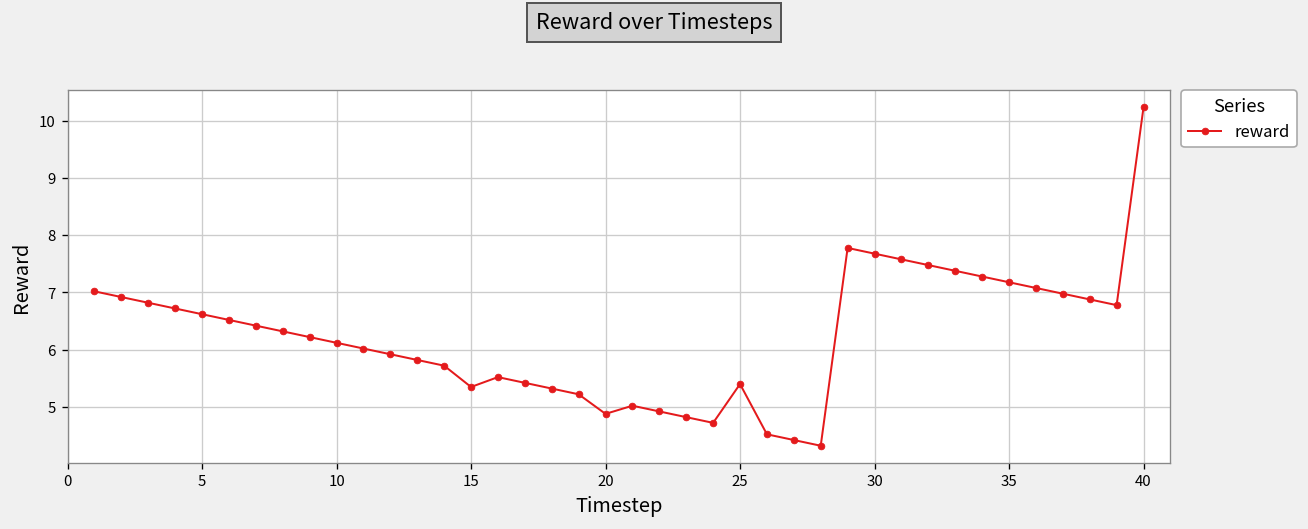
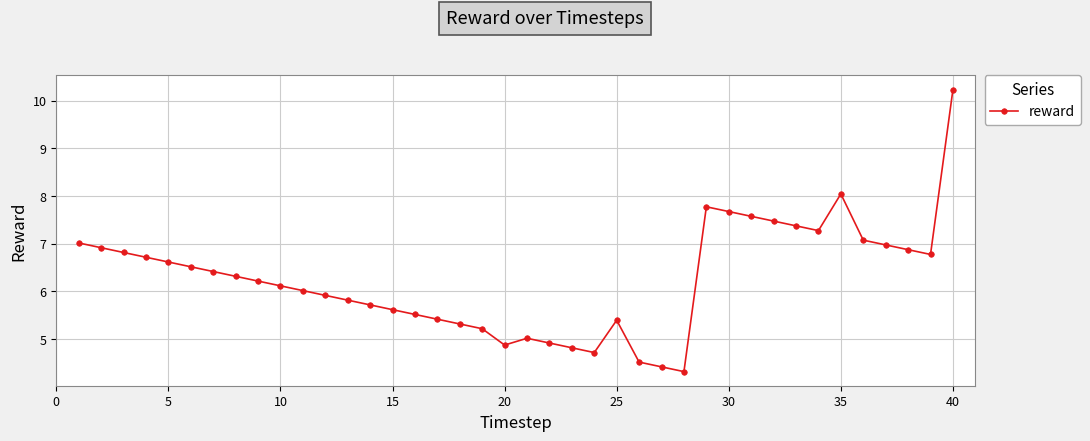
15: 5.3 -> 5.6
35: 7.2 -> 8.0
